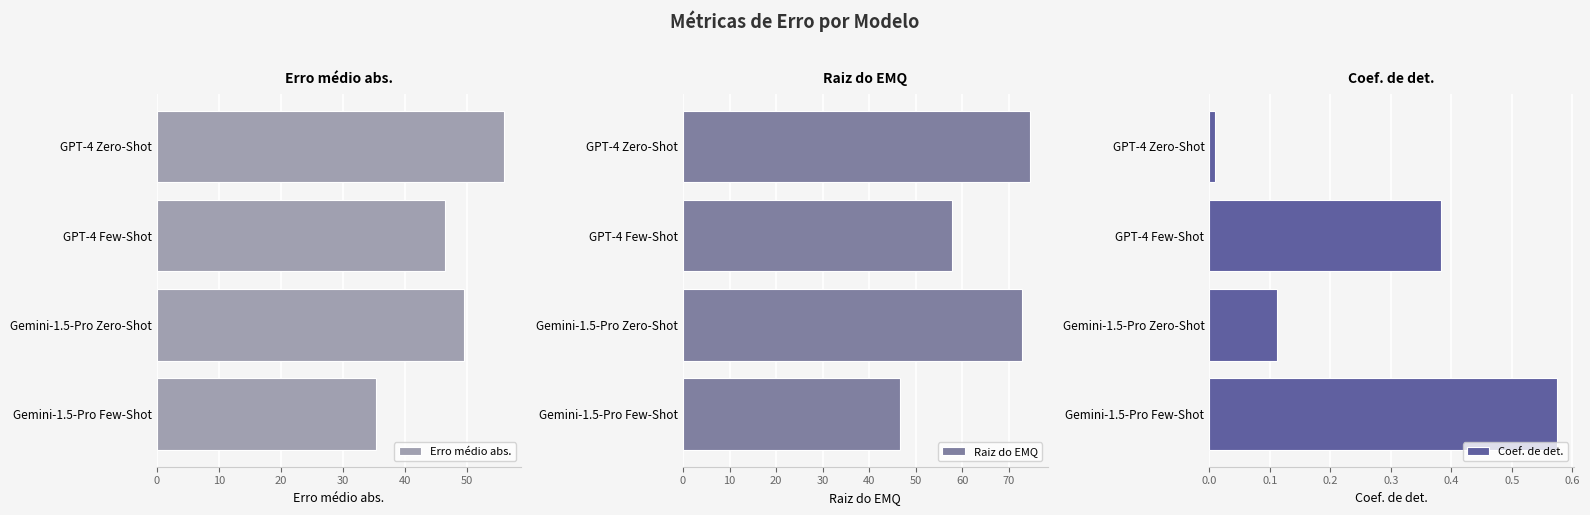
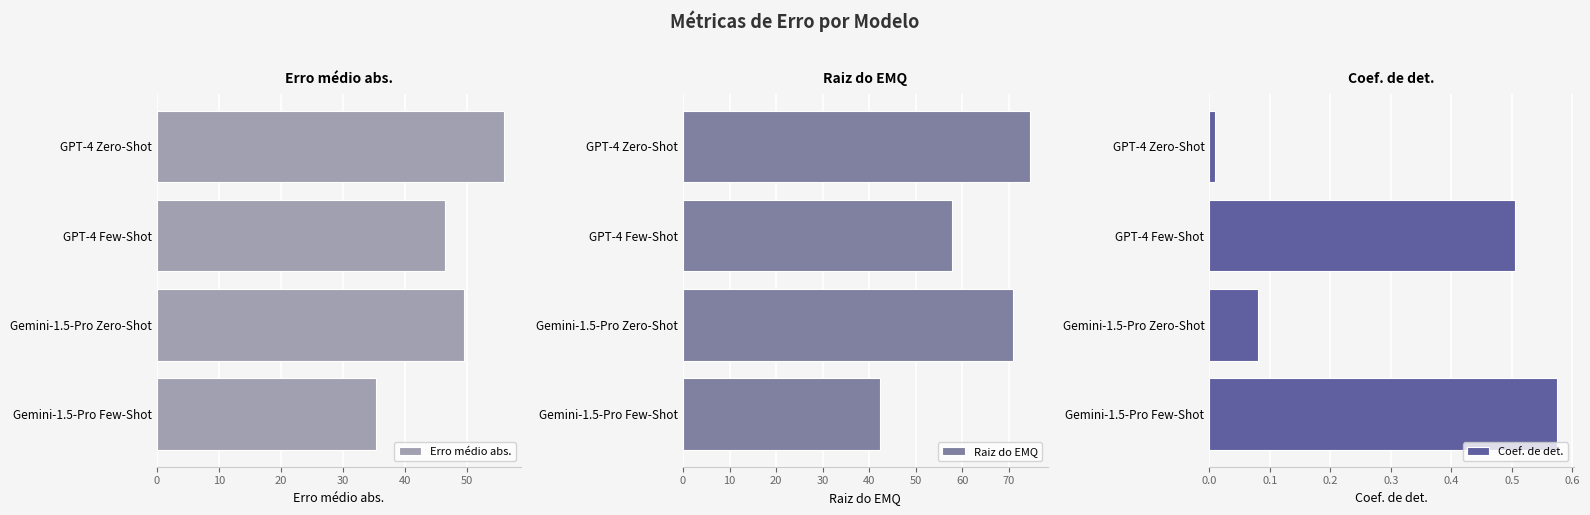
Raiz do EMQ, Gemini-1.5-Pro Zero-Shot: 73 -> 71
Raiz do EMQ, Gemini-1.5-Pro Few-Shot: 47 -> 42
Coef. de det., GPT-4 Few-Shot: 0.38 -> 0.51
Coef. de det., Gemini-1.5-Pro Zero-Shot: 0.11 -> 0.08
